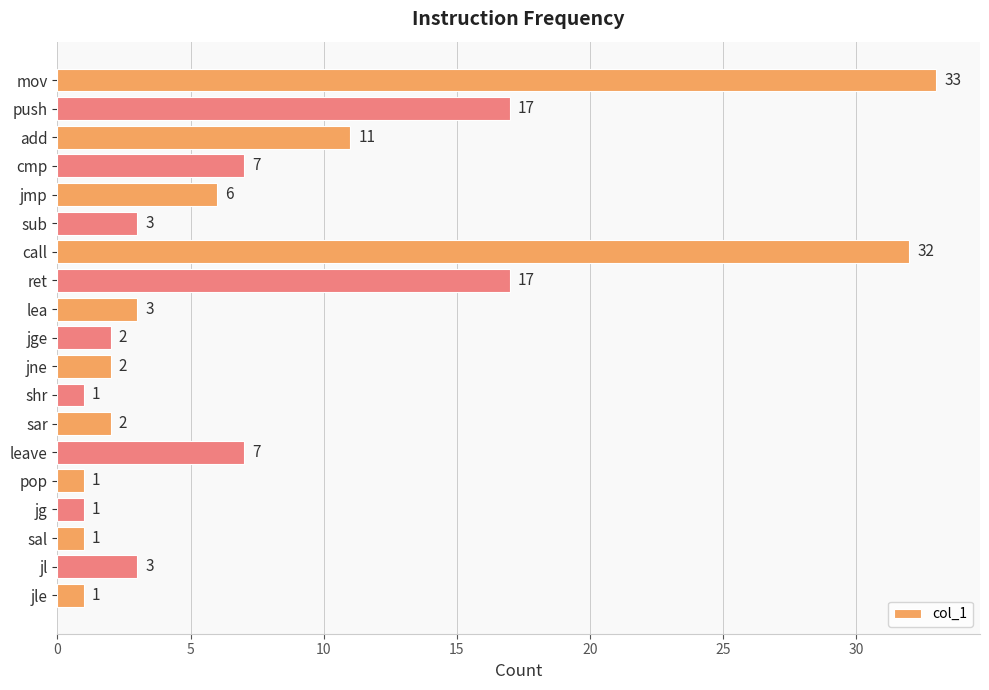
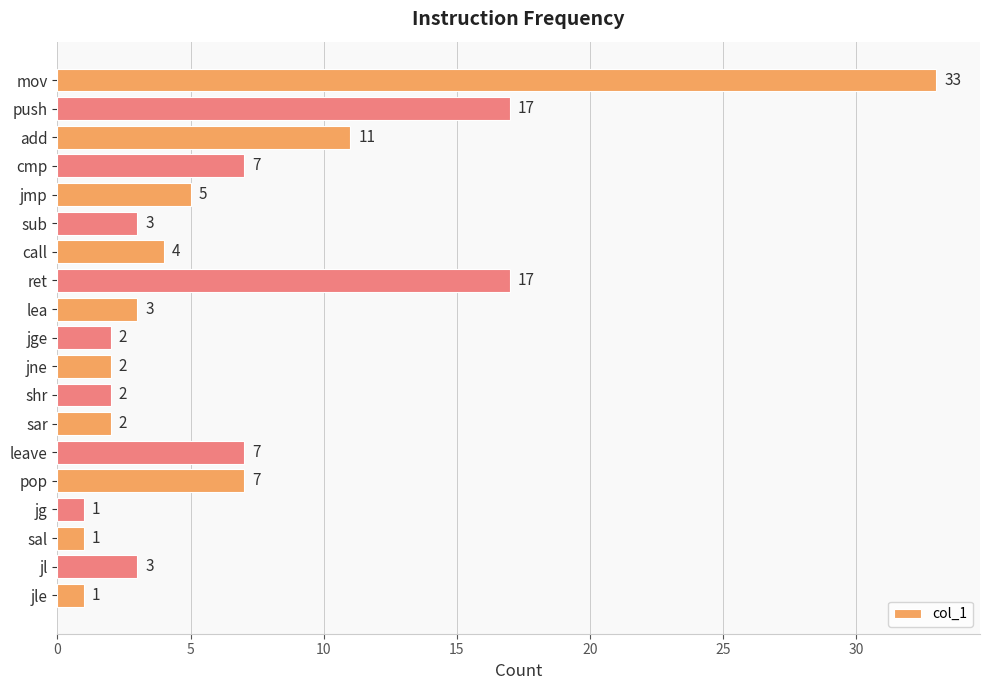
jmp: 6 -> 5
call: 32 -> 4
shr: 1 -> 2
pop: 1 -> 7
